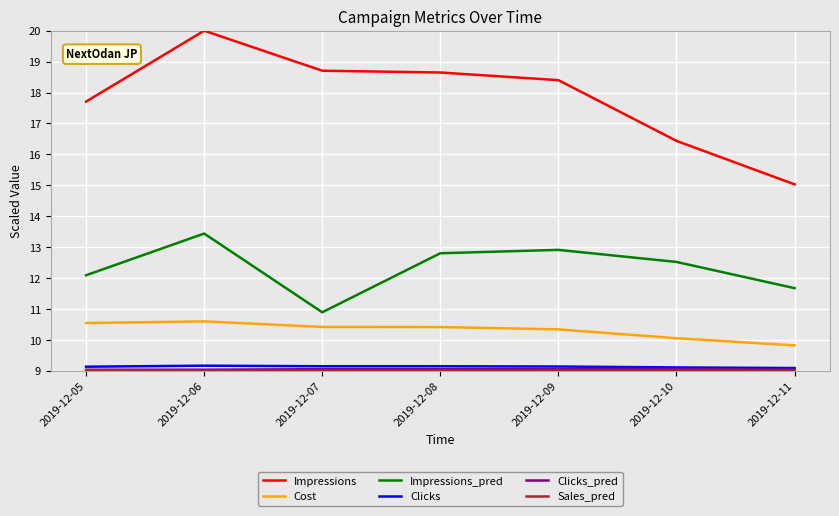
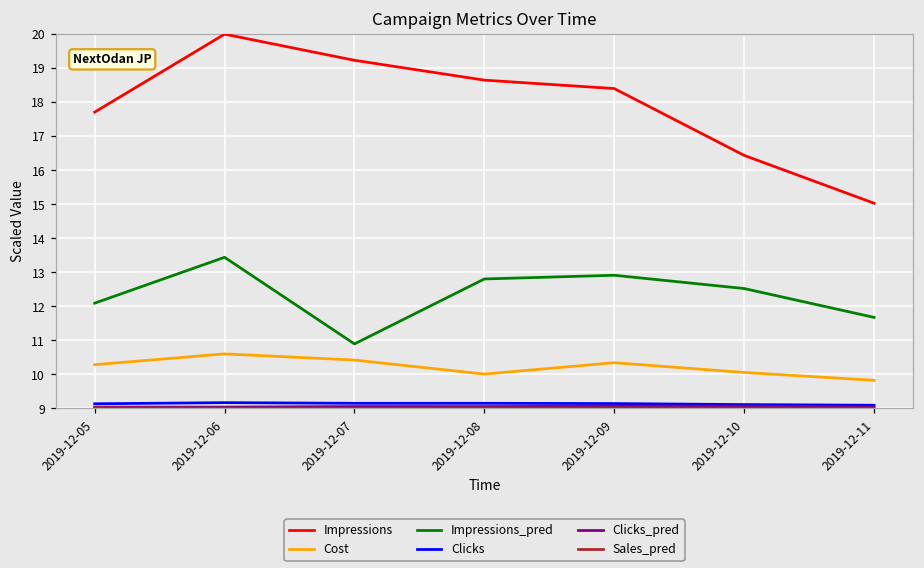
Cost, 2019-12-05: 10.5 -> 10.3
Impressions, 2019-12-07: 18.7 -> 19.2
Cost, 2019-12-08: 10.4 -> 10.0
